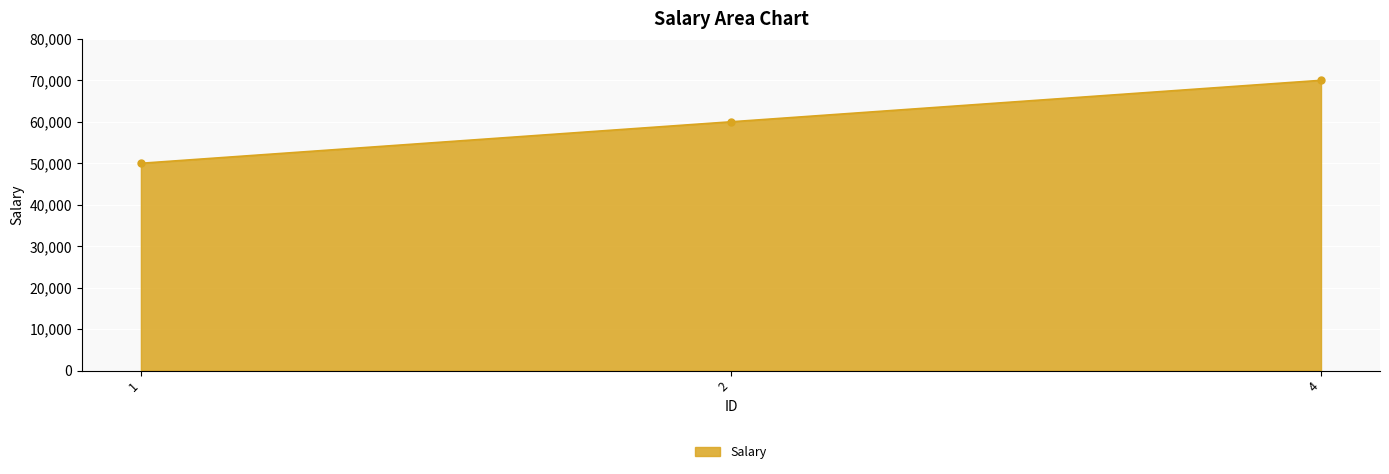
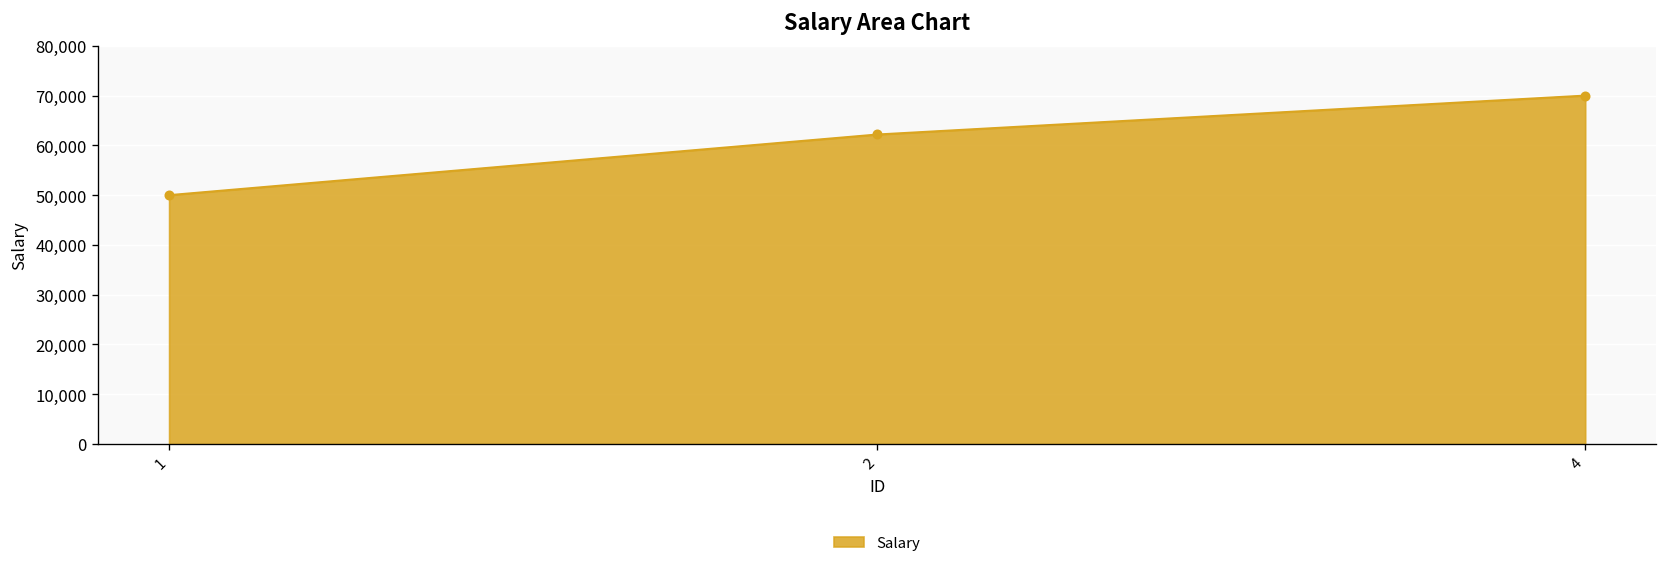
2: 60,000 -> 62,000
